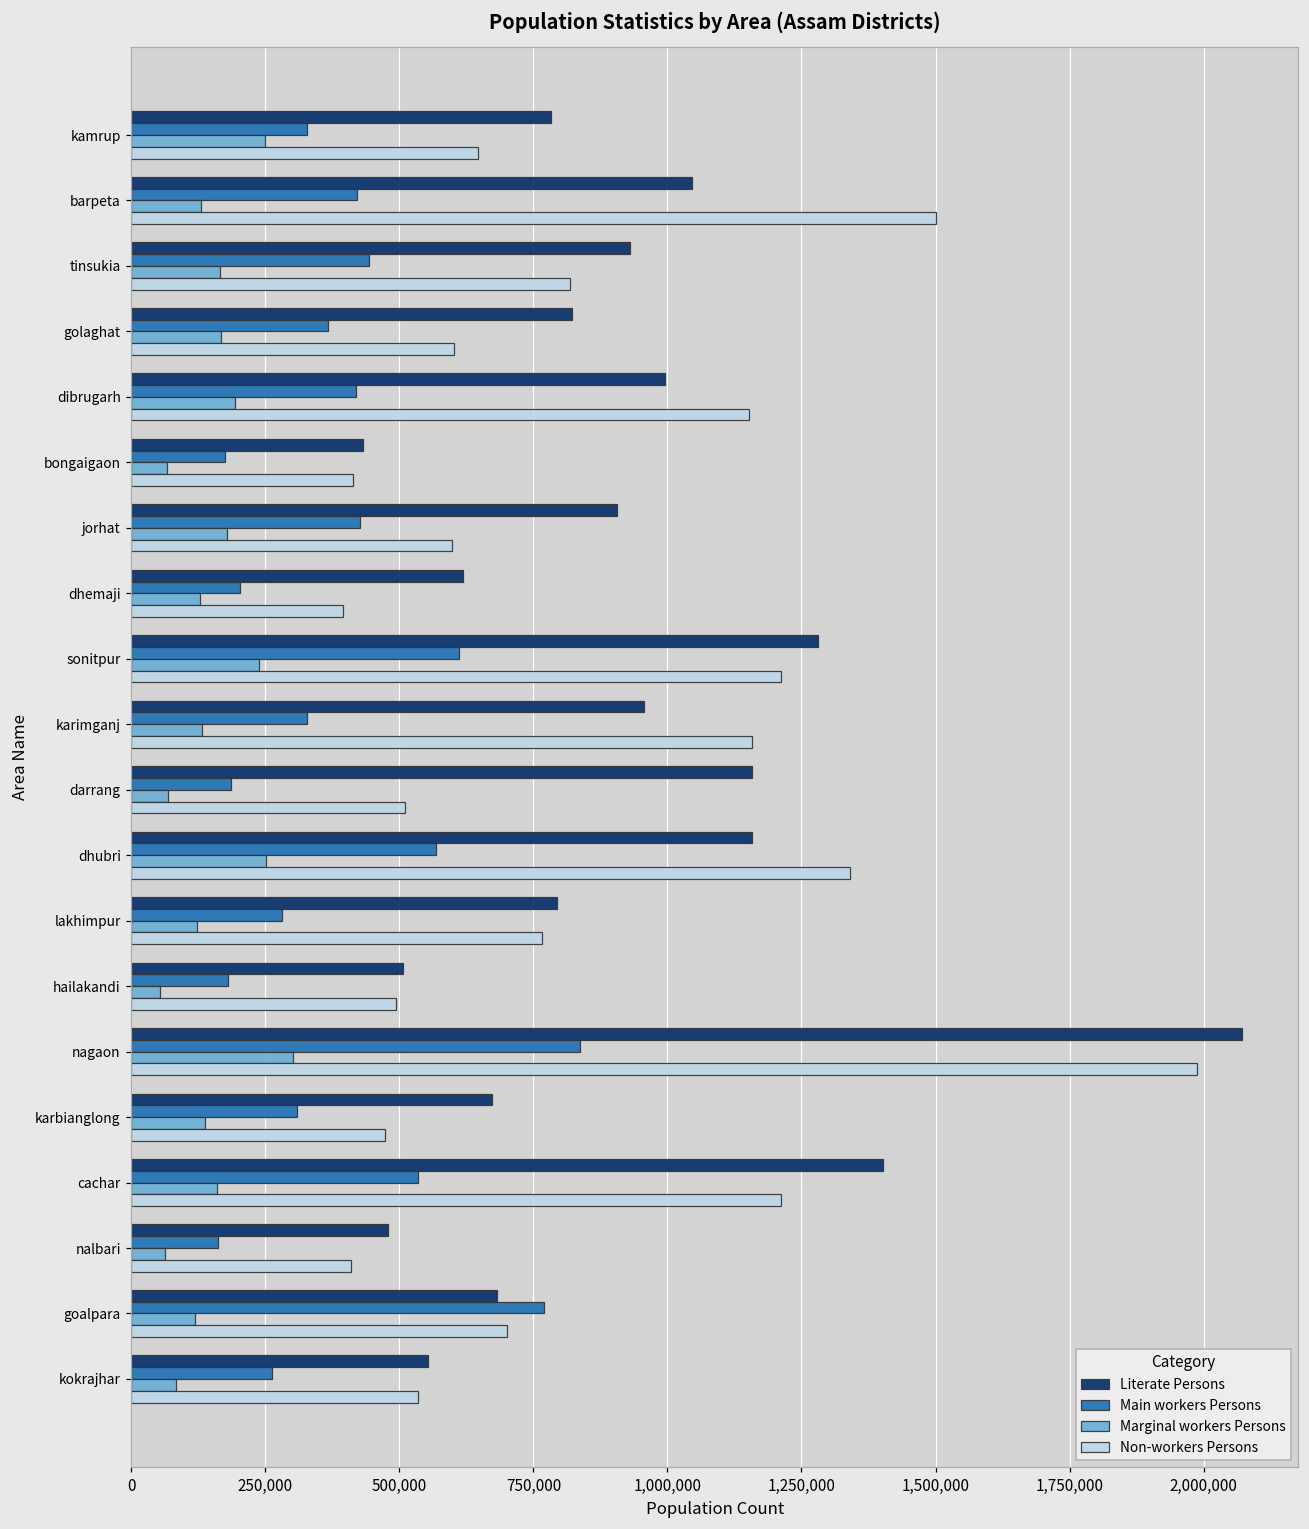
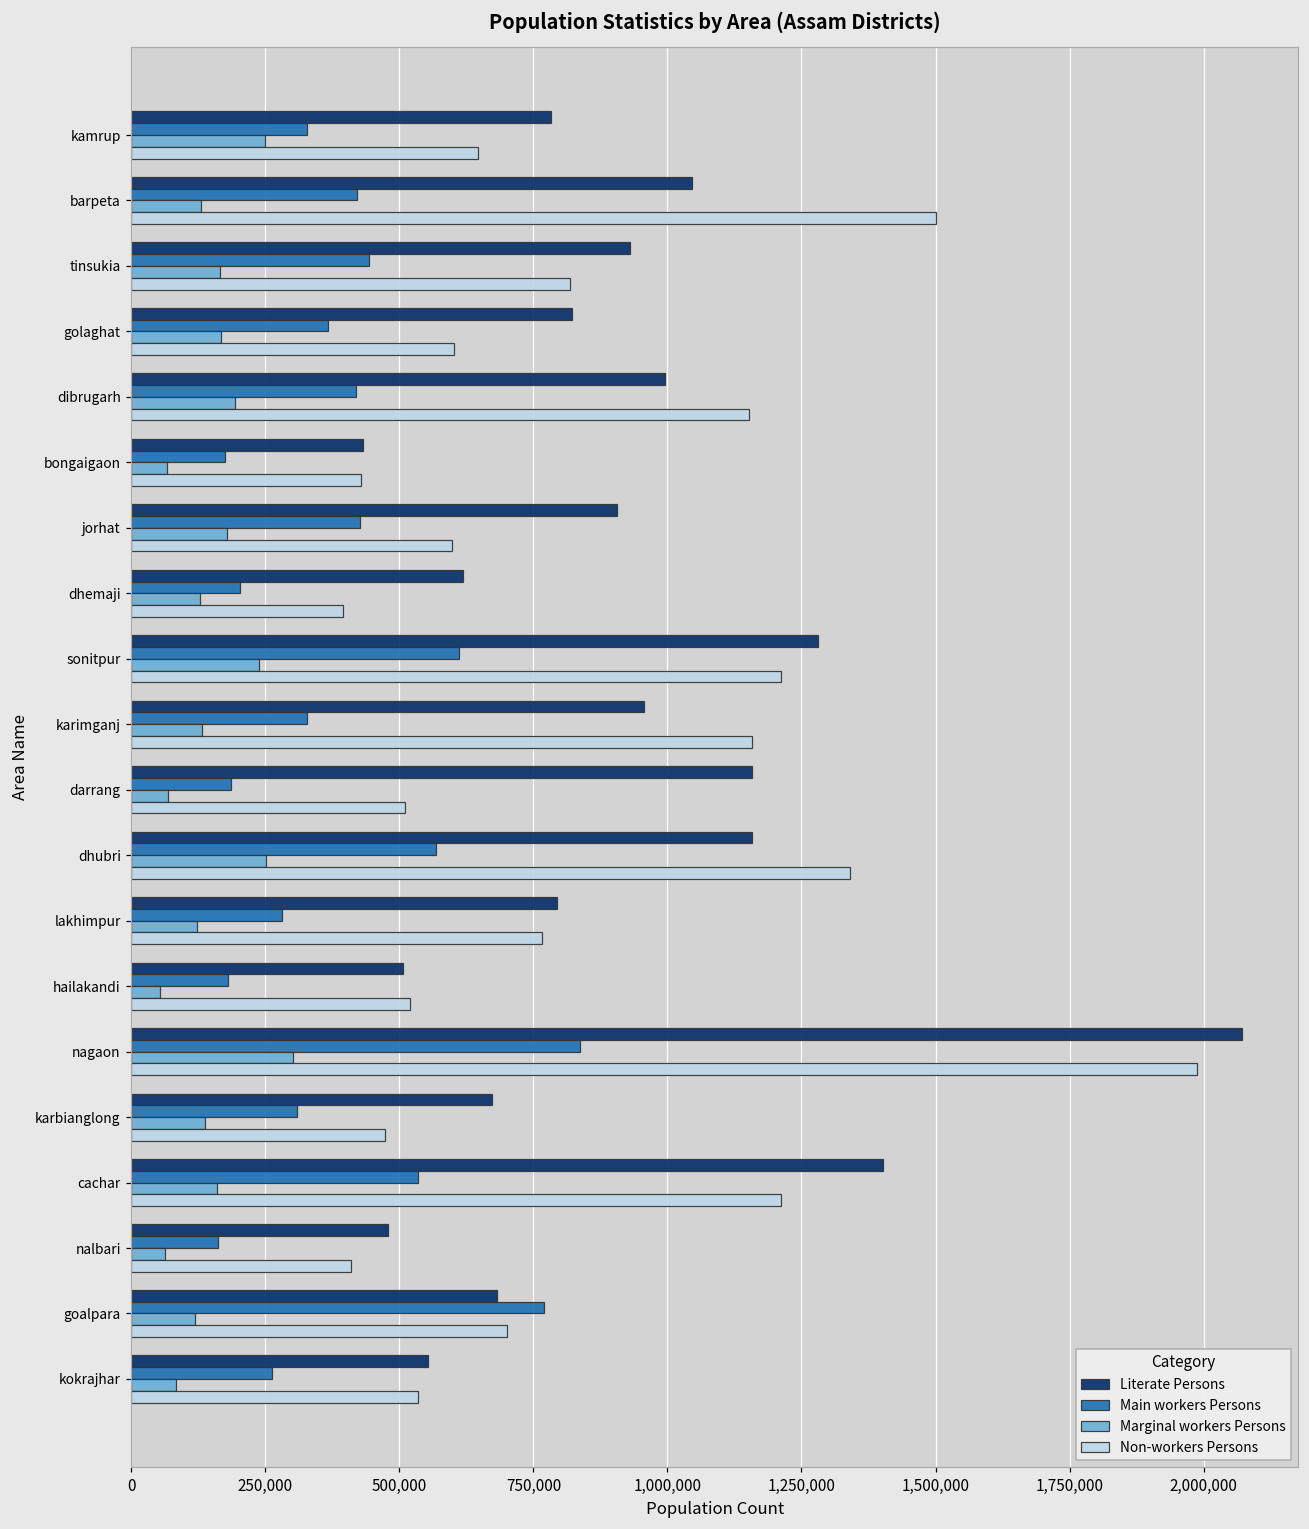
Non-workers Persons, bongaigaon: 410,000 -> 430,000
Non-workers Persons, hailakandi: 490,000 -> 520,000
